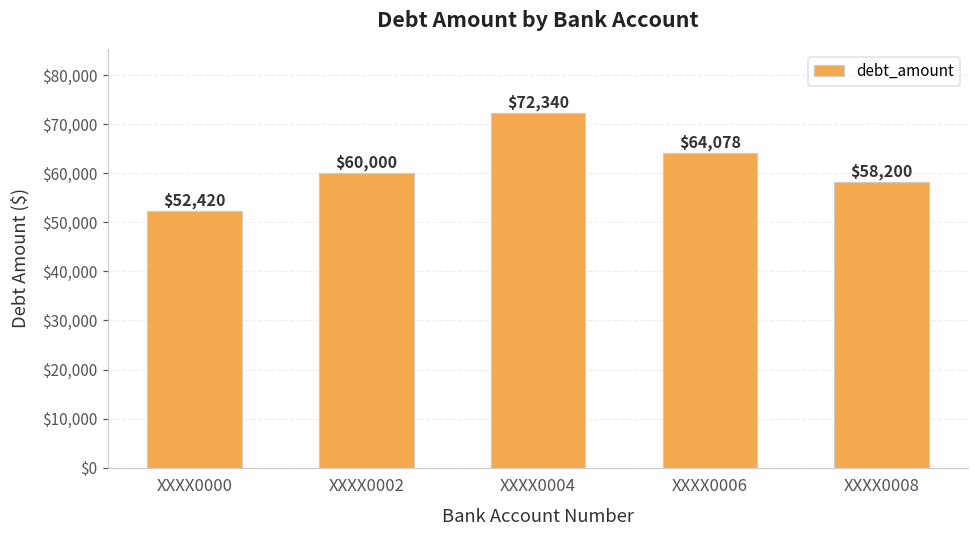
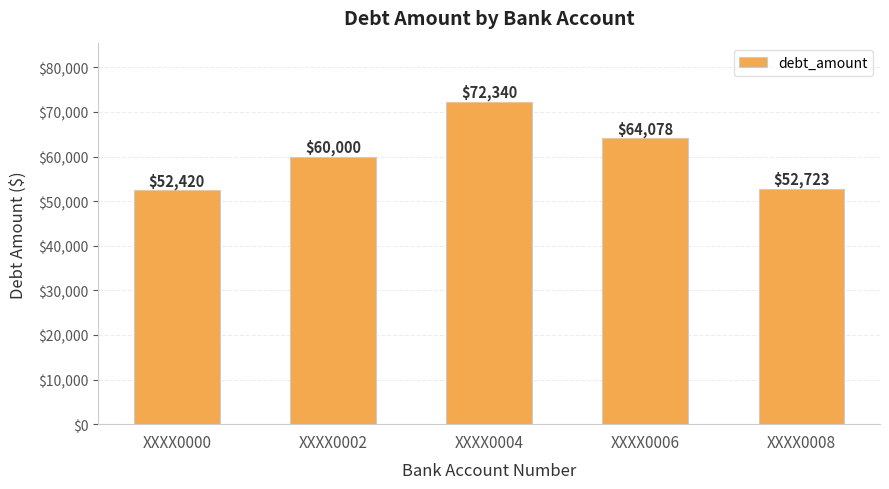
XXXX0008: $58,200 -> $52,723
